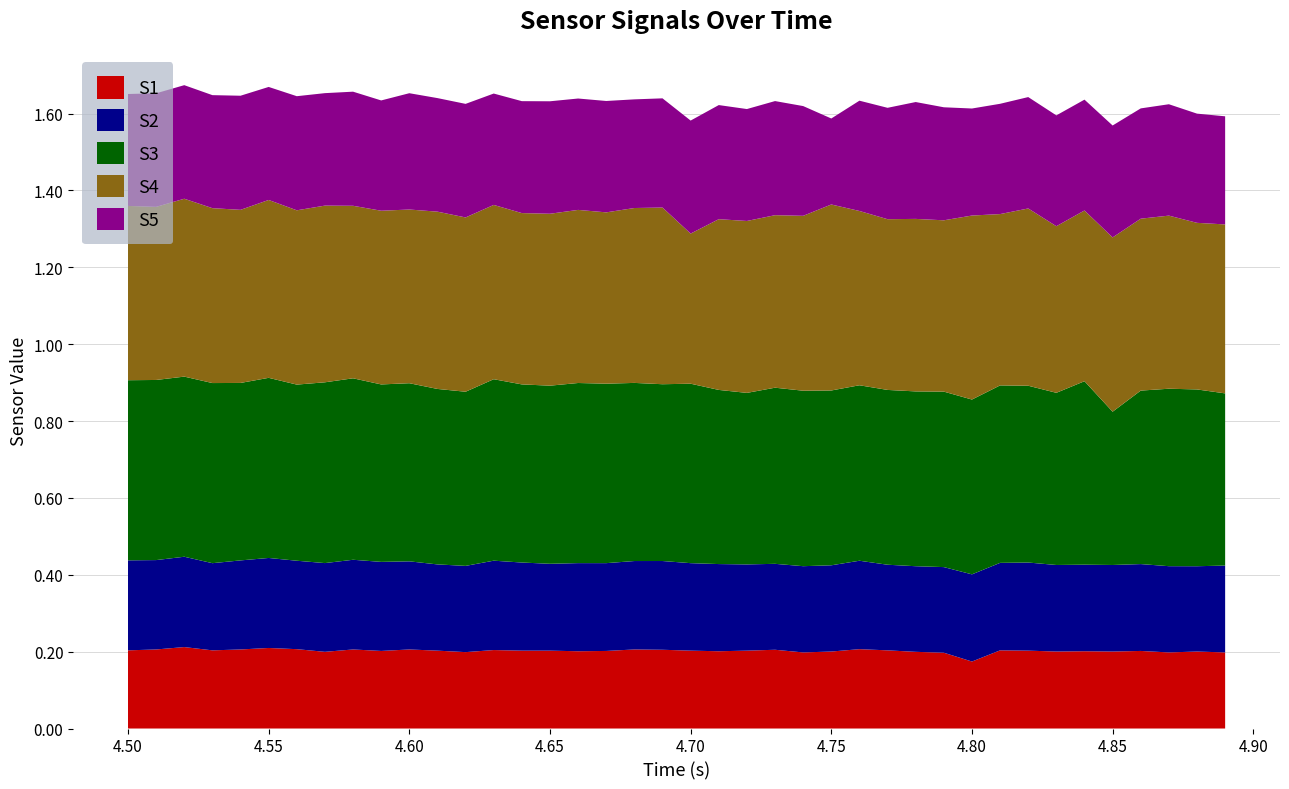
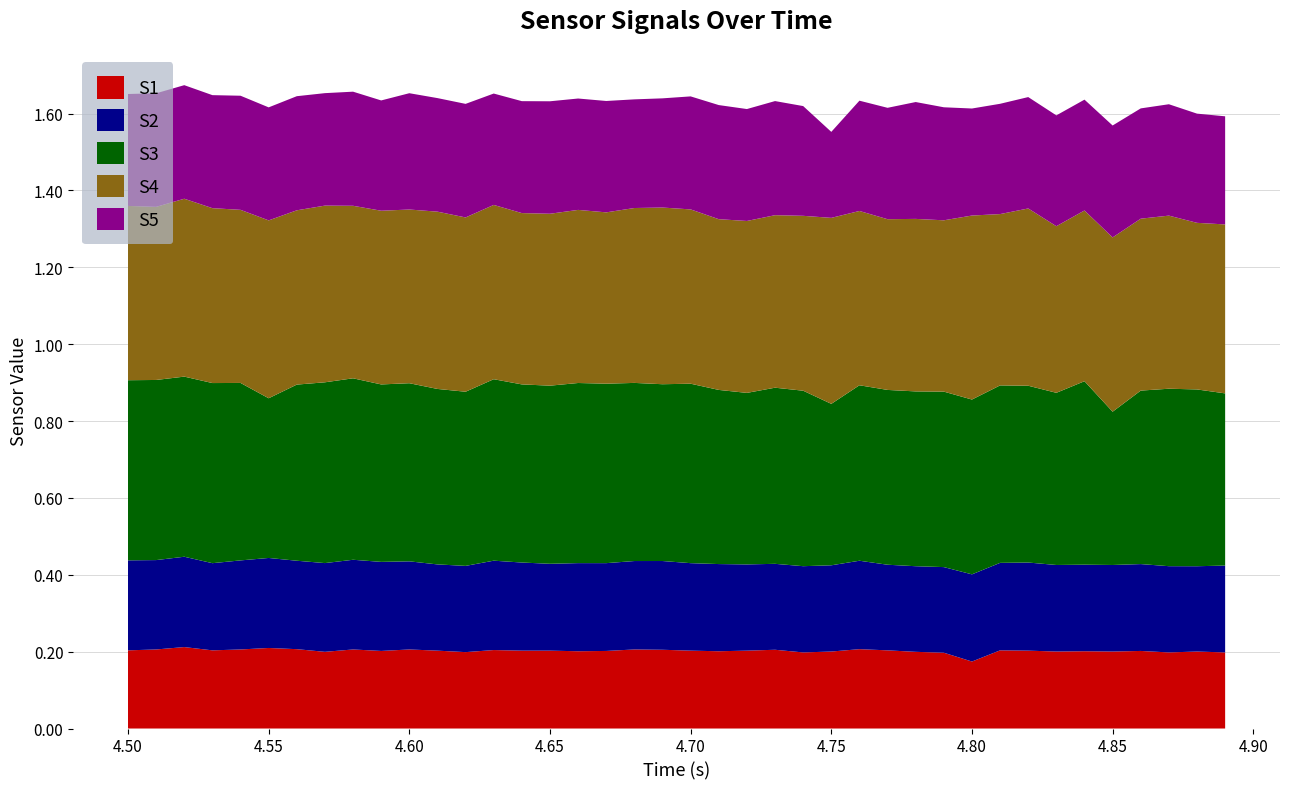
S3, 4.55: 0.47 -> 0.42
S4, 4.70: 0.39 -> 0.45
S3, 4.75: 0.45 -> 0.42
